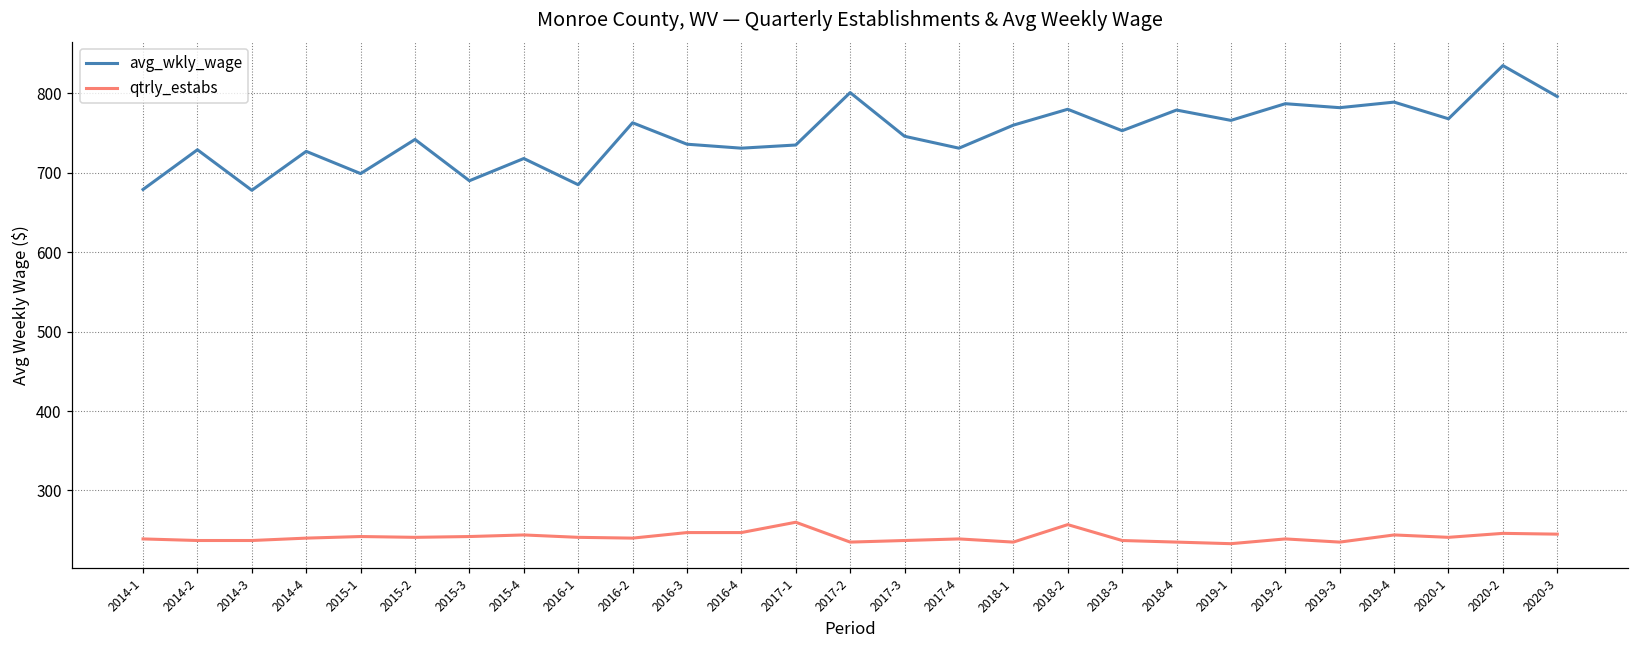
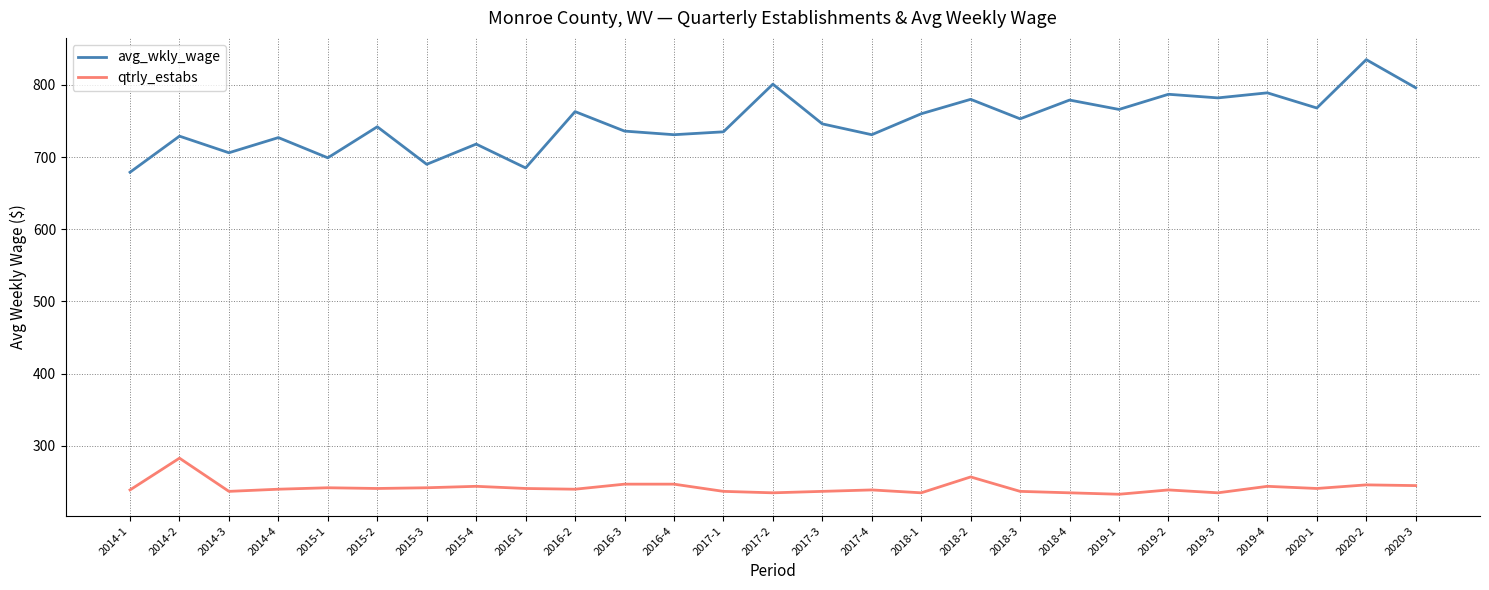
qtrly_estabs, 2014-2: 240 -> 280
avg_wkly_wage, 2014-3: 680 -> 710
qtrly_estabs, 2017-1: 260 -> 240
